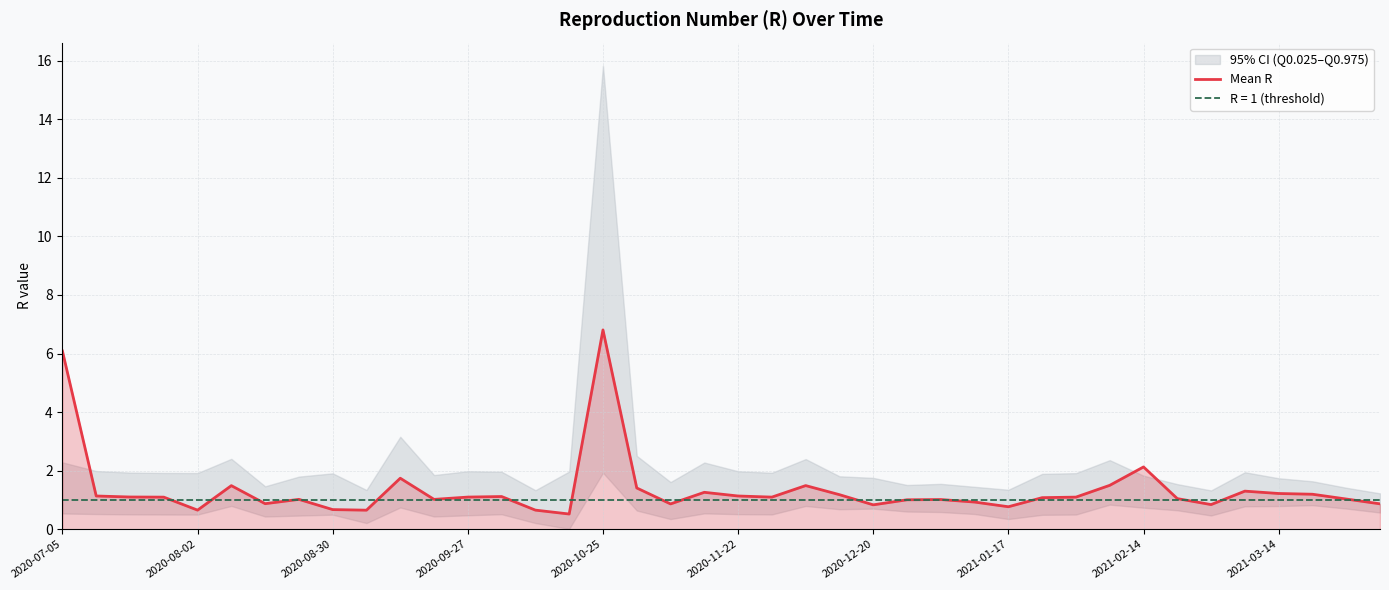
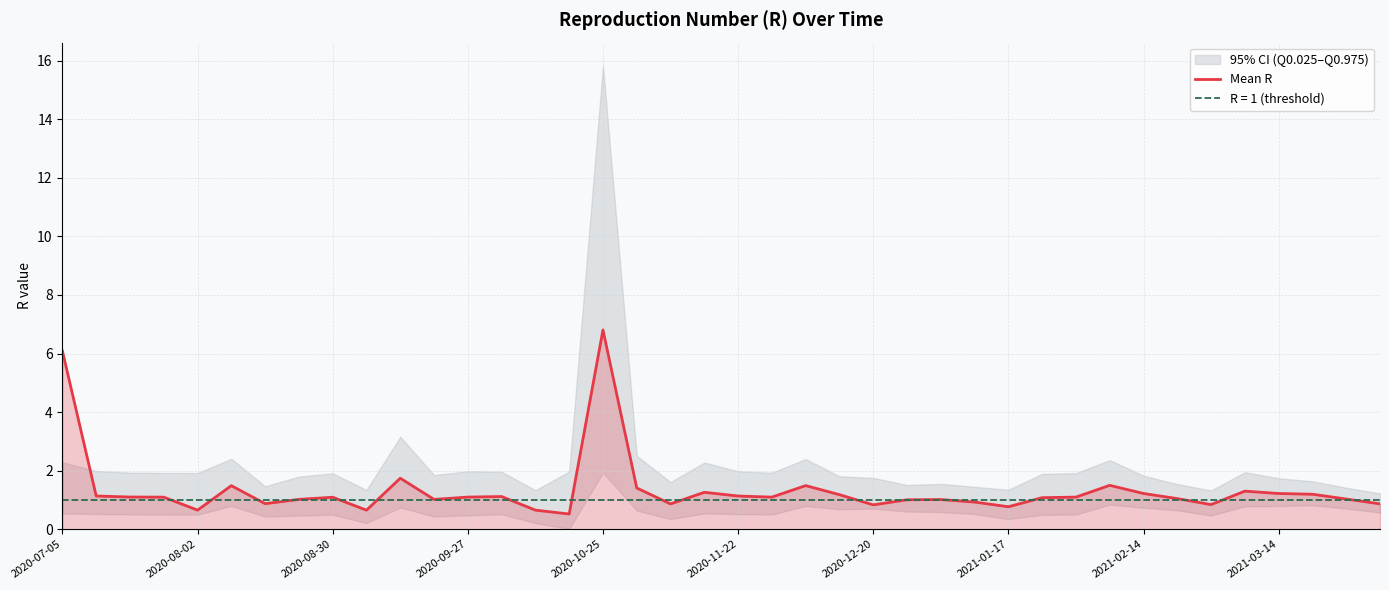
Mean R, 2020-08-30: 0.7 -> 1.1
Mean R, 2021-02-14: 2.1 -> 1.2
